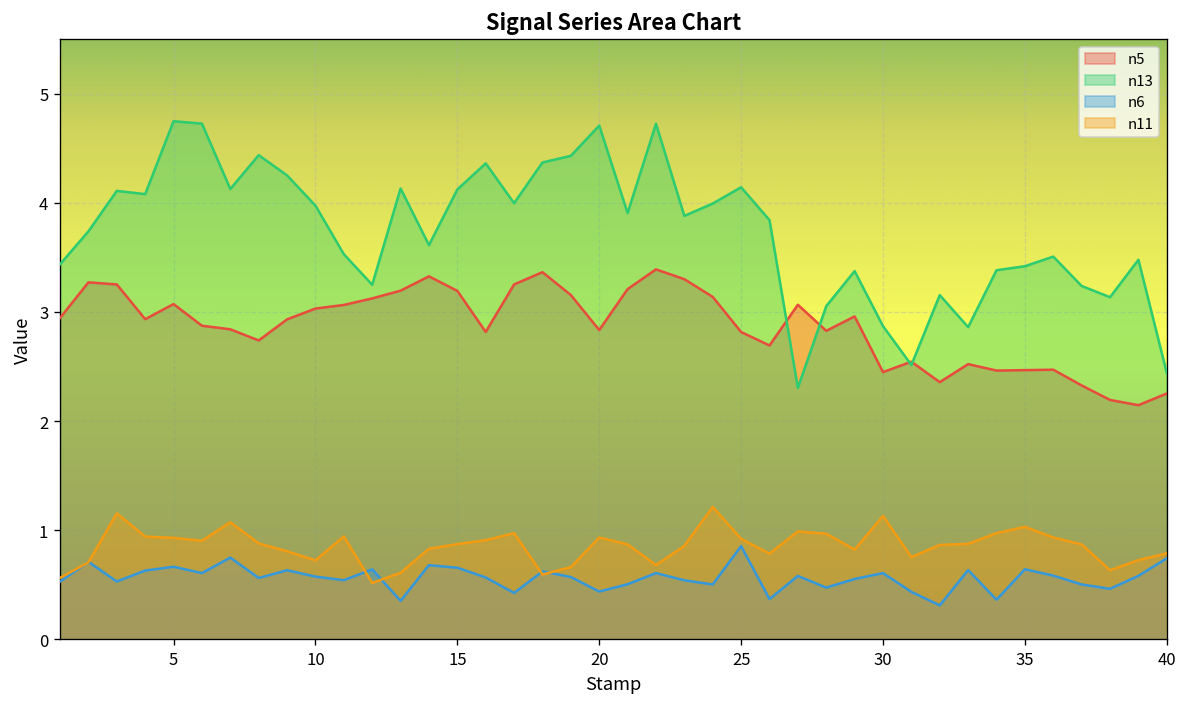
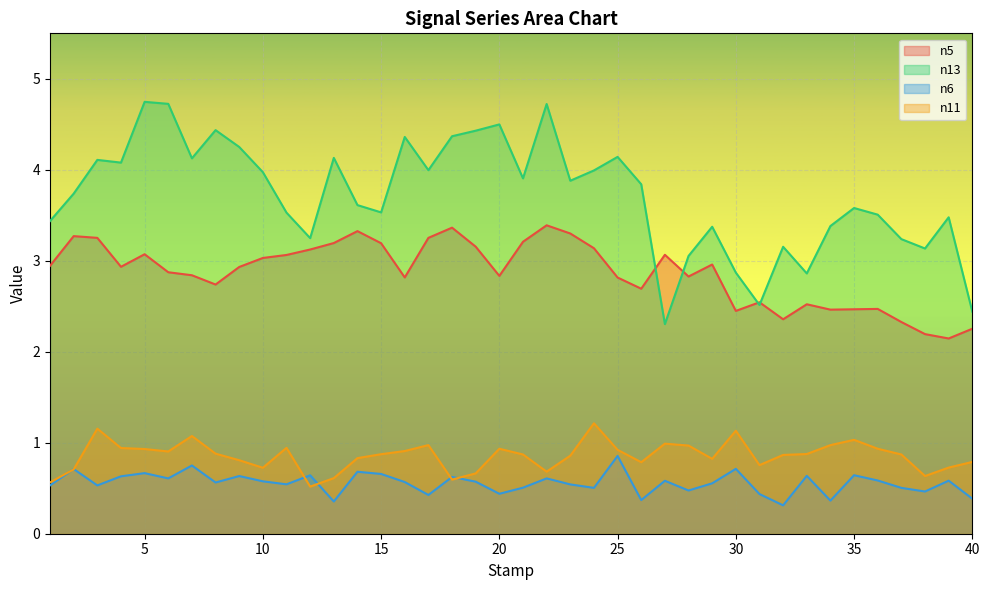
n13, 15: 4.1 -> 3.5
n13, 20: 4.7 -> 4.5
n6, 30: 0.6 -> 0.7
n13, 35: 3.4 -> 3.6
n6, 40: 0.7 -> 0.4
